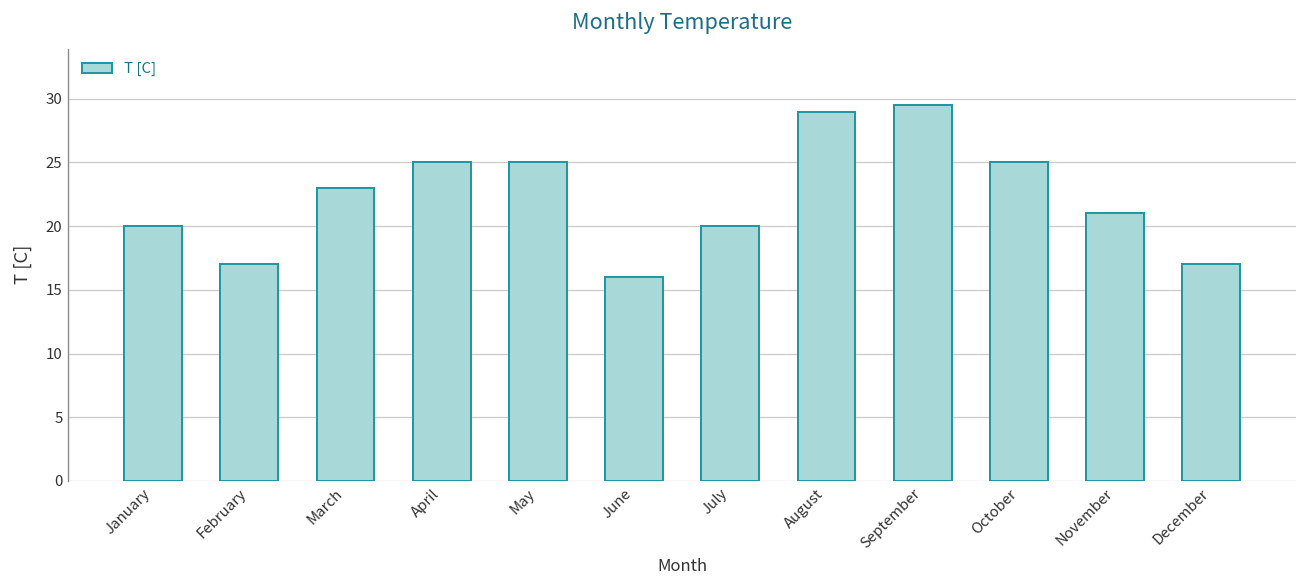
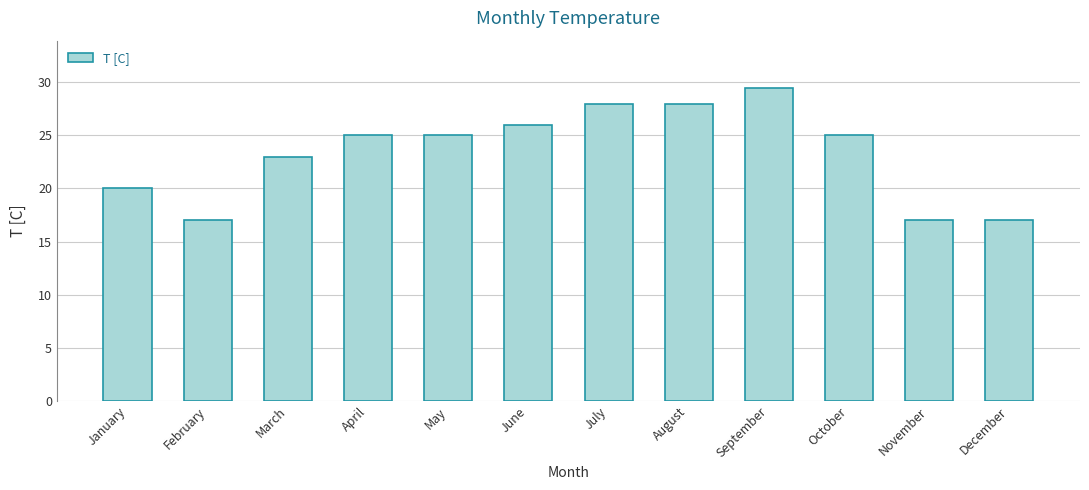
June: 16 -> 26
July: 20 -> 28
August: 29 -> 28
November: 21 -> 17
